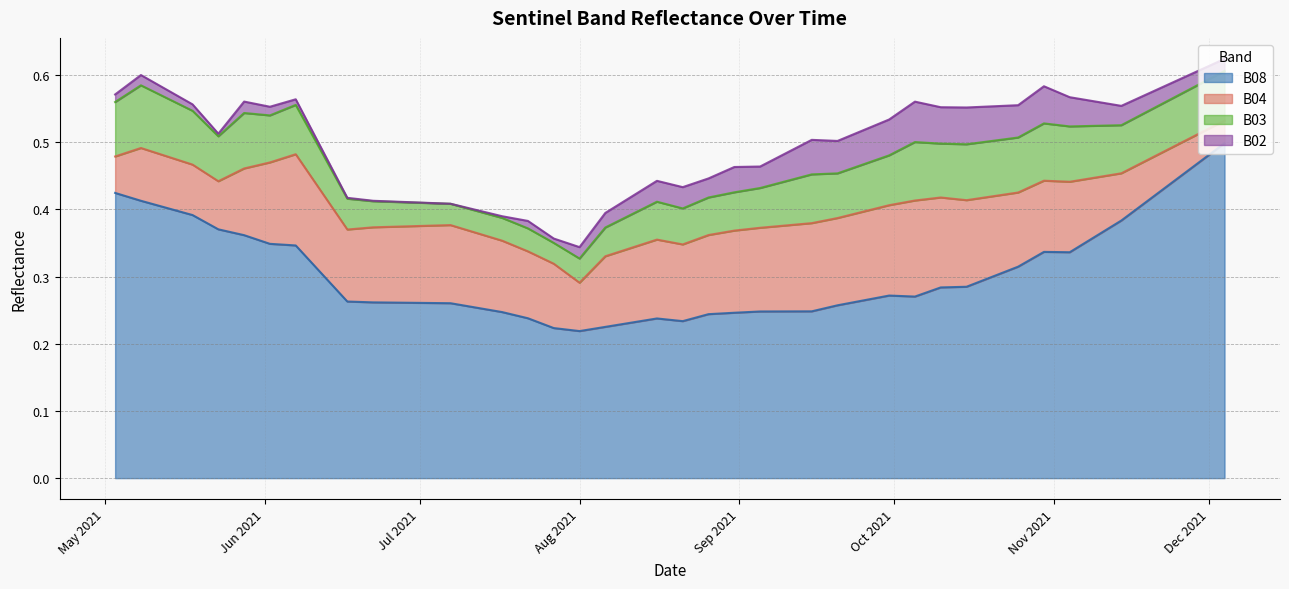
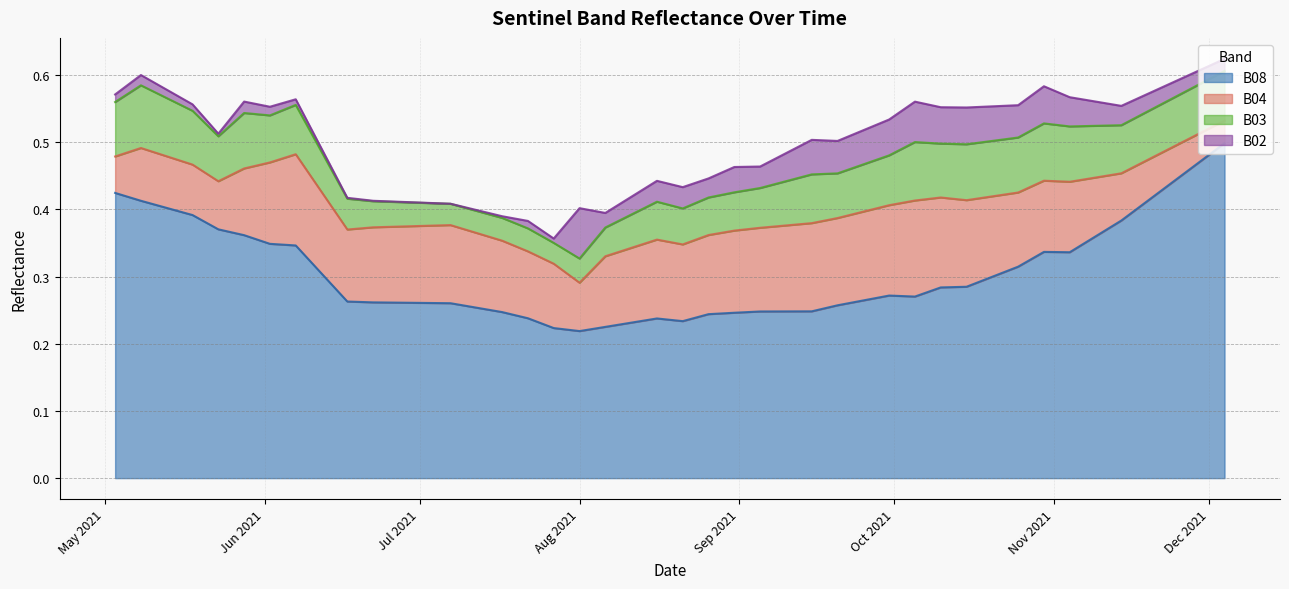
B02, Aug 2021: 0.02 -> 0.08
